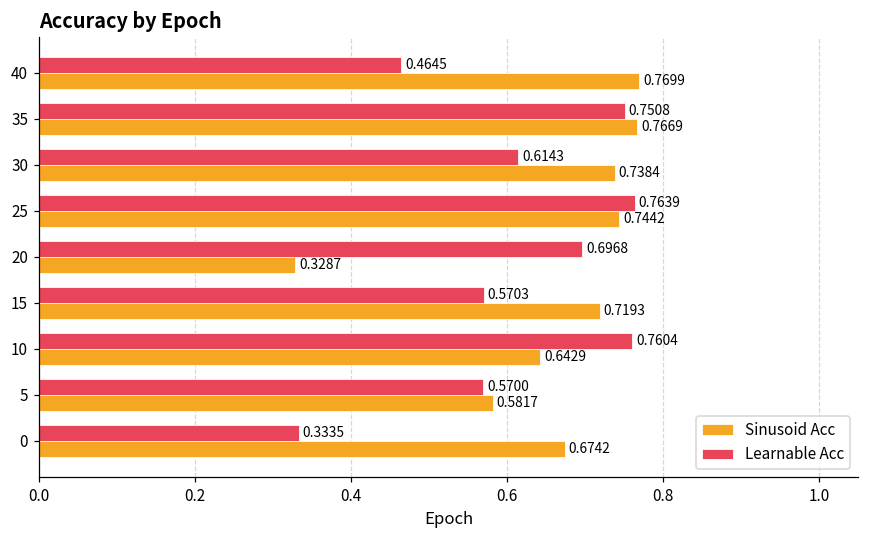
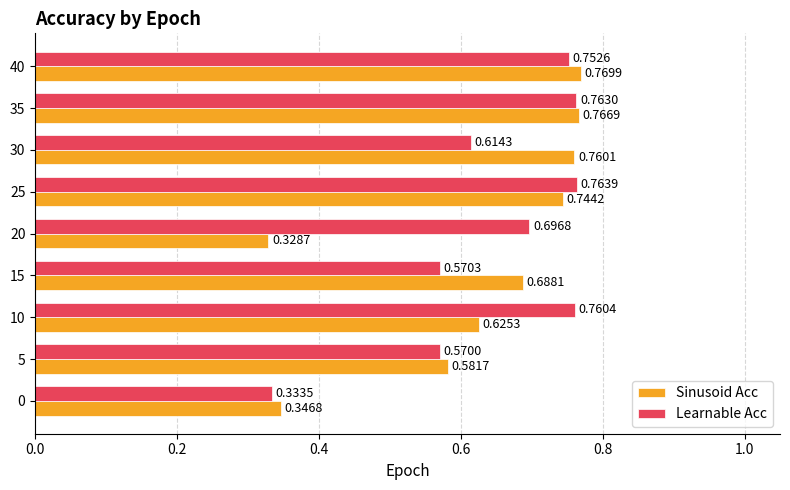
Learnable Acc, 40: 0.4645 -> 0.7526
Learnable Acc, 35: 0.7508 -> 0.7630
Sinusoid Acc, 30: 0.7384 -> 0.7601
Sinusoid Acc, 15: 0.7193 -> 0.6881
Sinusoid Acc, 10: 0.6429 -> 0.6253
Sinusoid Acc, 0: 0.6742 -> 0.3468
